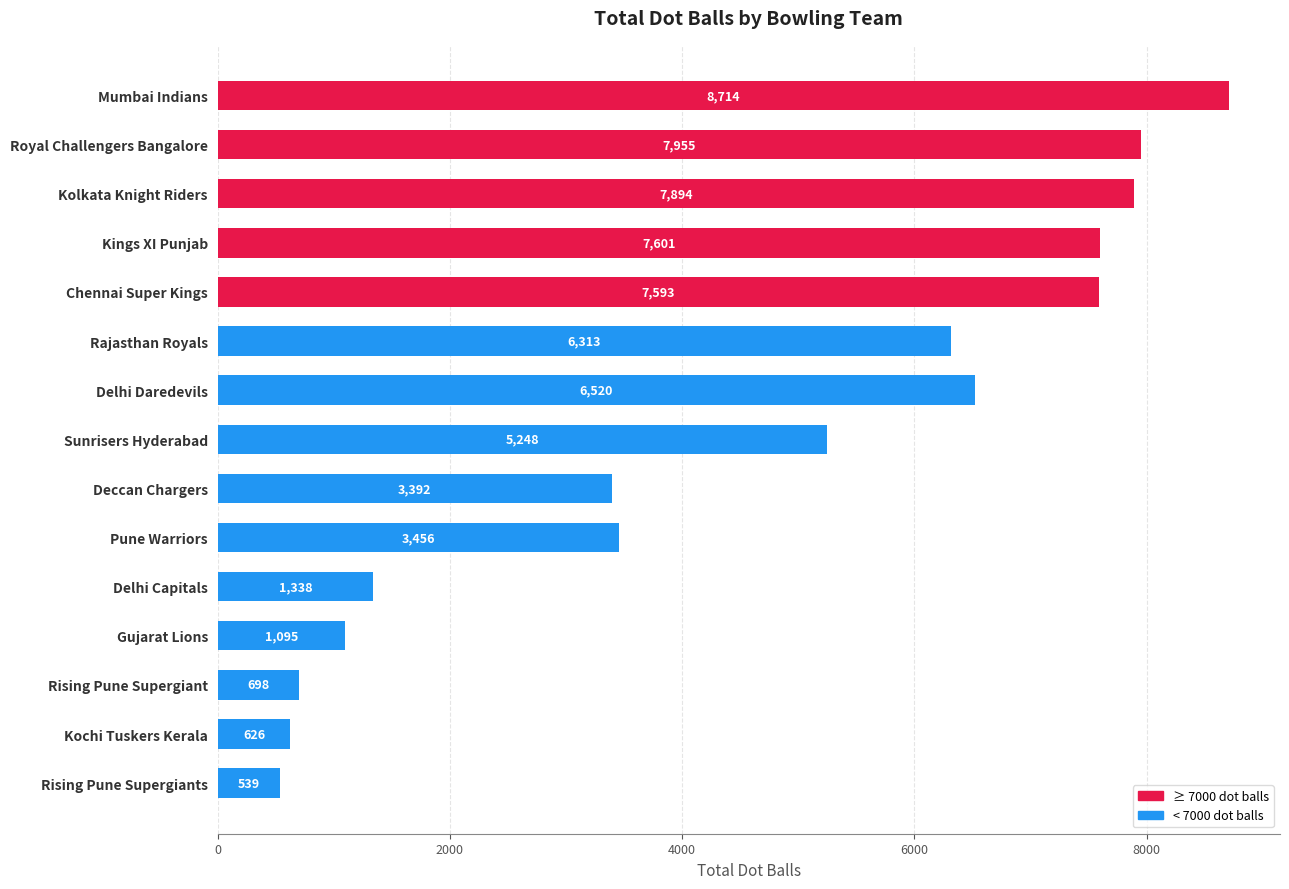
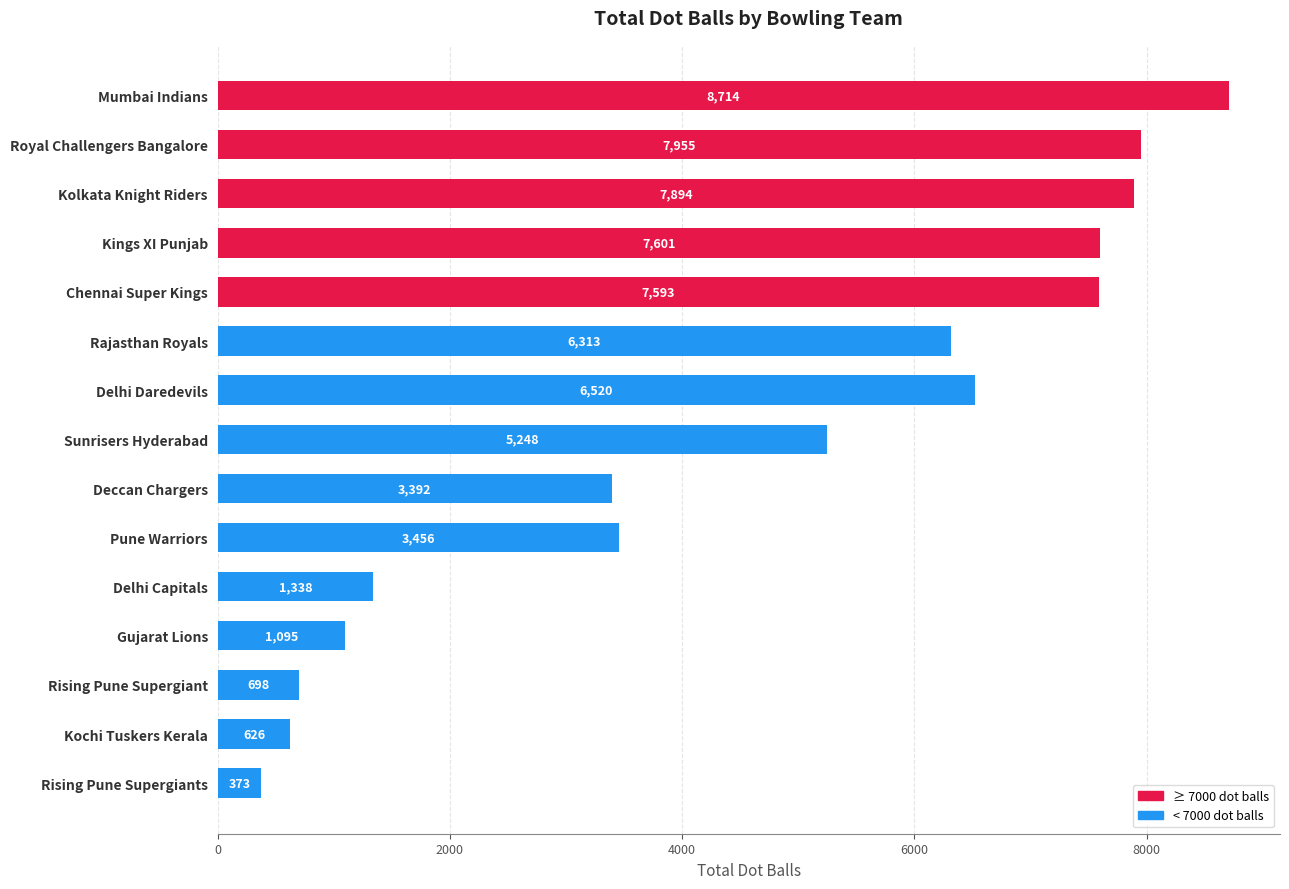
Rising Pune Supergiants: 539 -> 373
